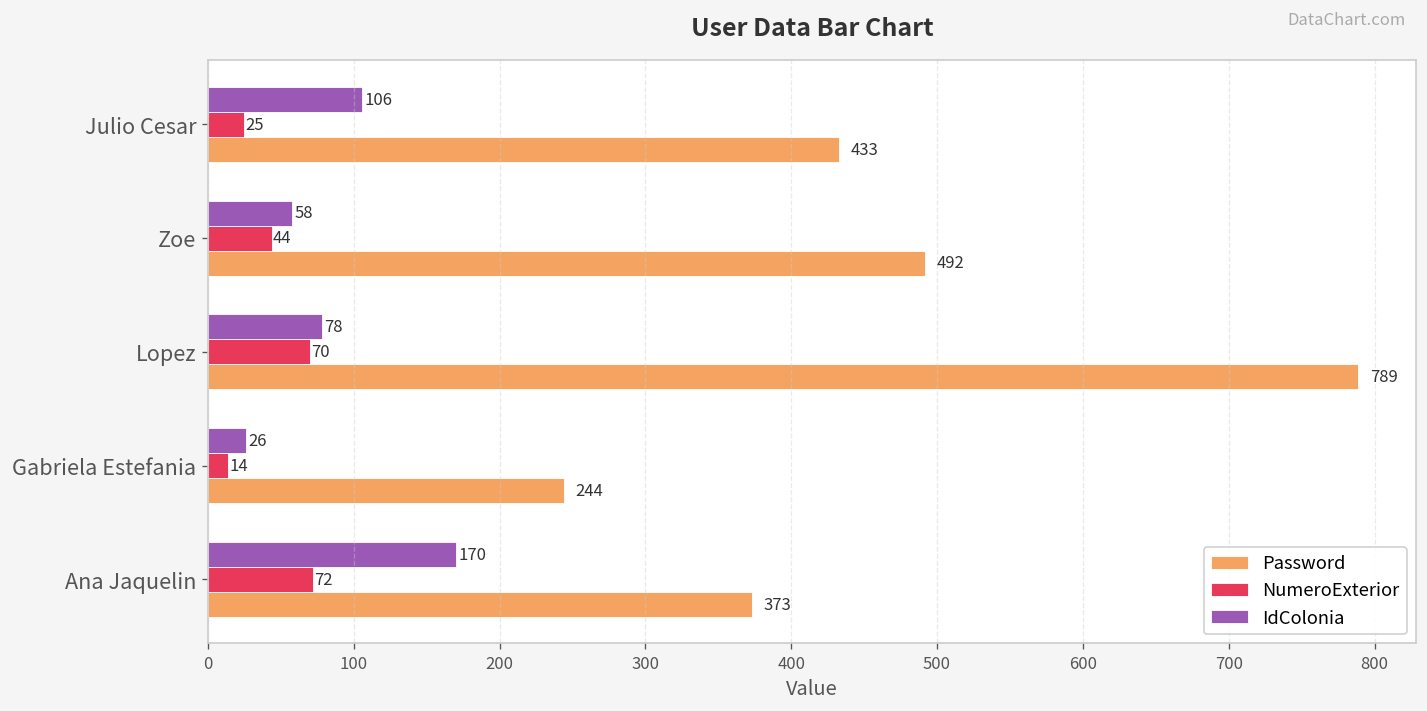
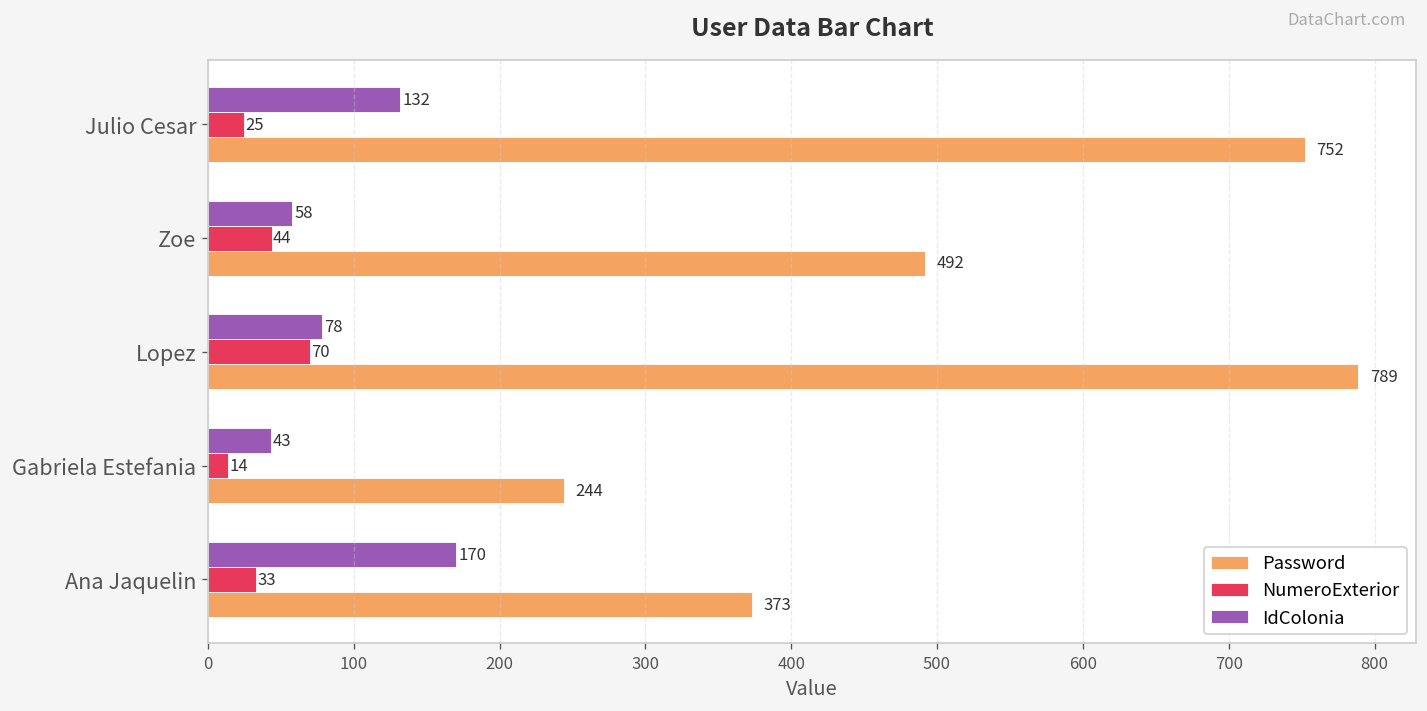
IdColonia, Julio Cesar: 106 -> 132
Password, Julio Cesar: 433 -> 752
IdColonia, Gabriela Estefania: 26 -> 43
NumeroExterior, Ana Jaquelin: 72 -> 33
